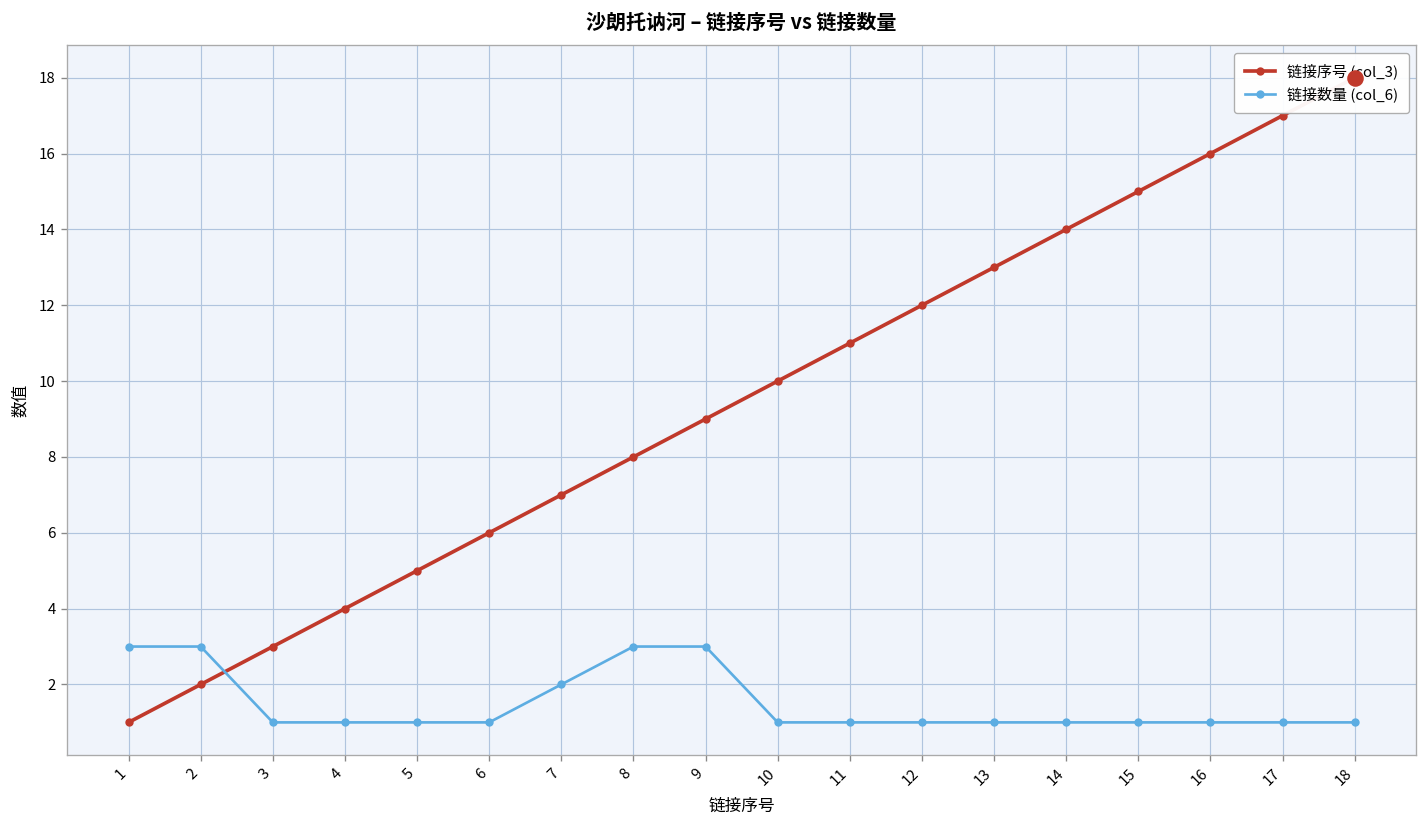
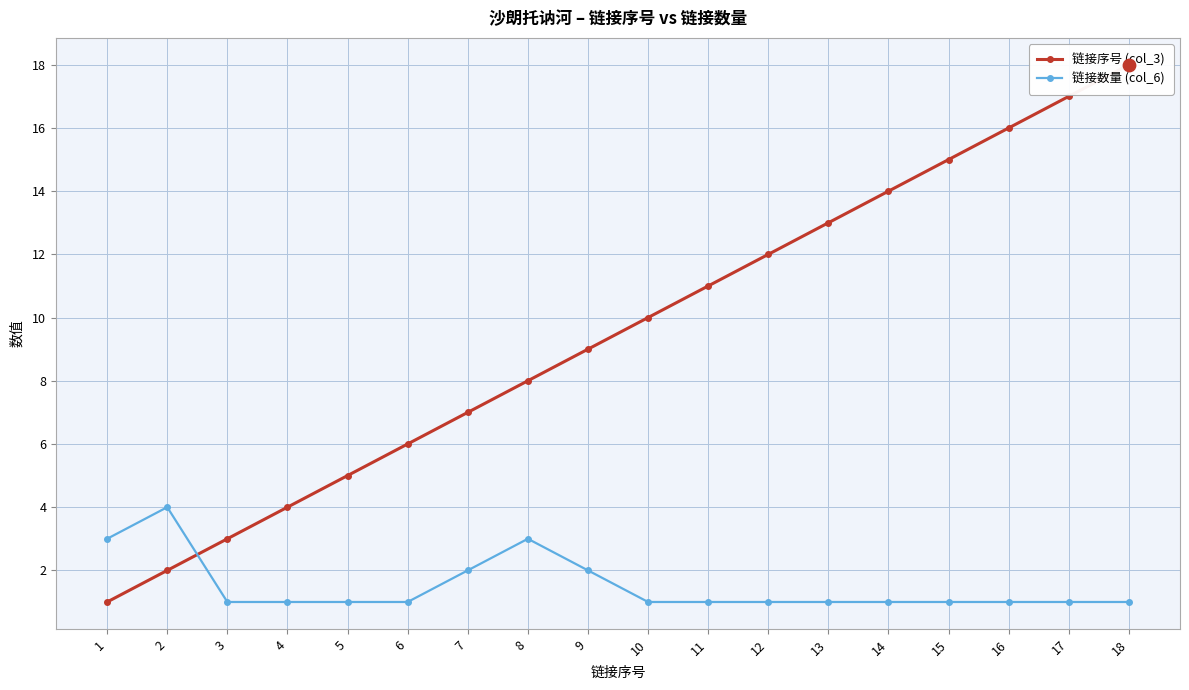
链接数量 (col_6), 2: 3 -> 4
链接数量 (col_6), 9: 3 -> 2
